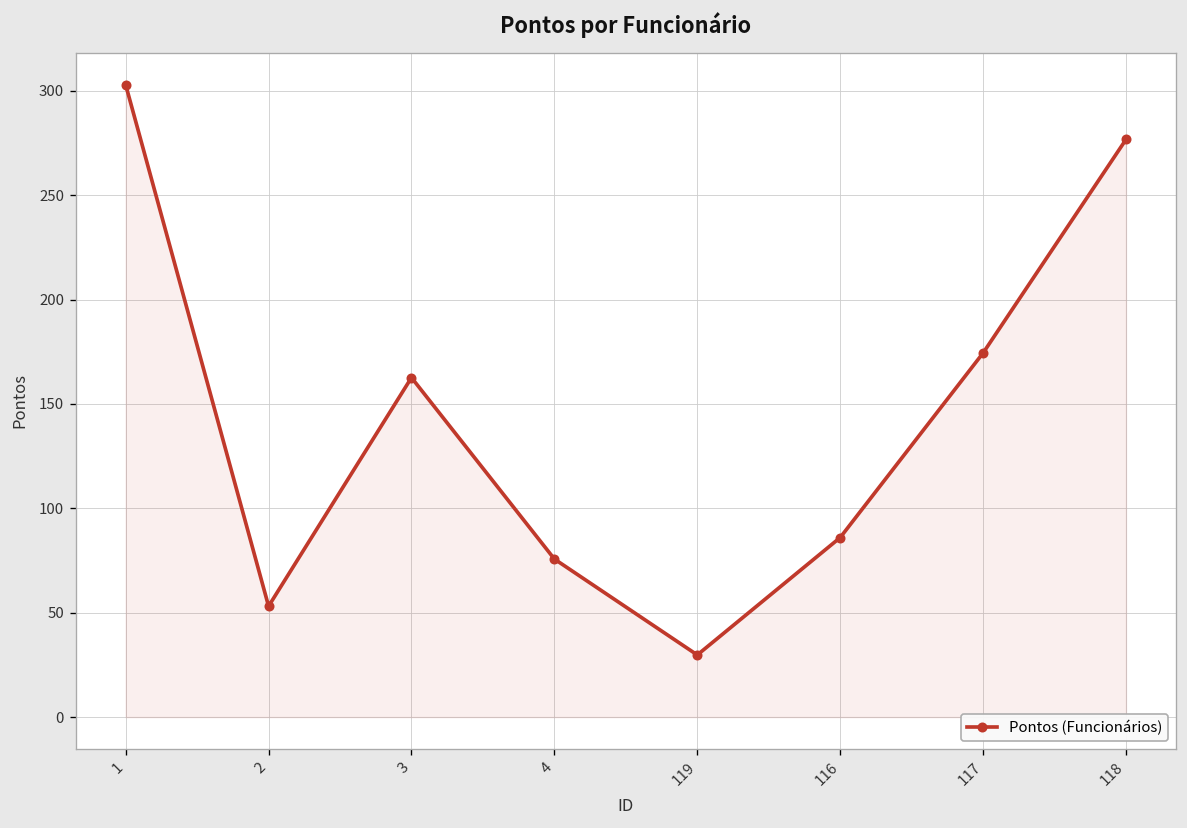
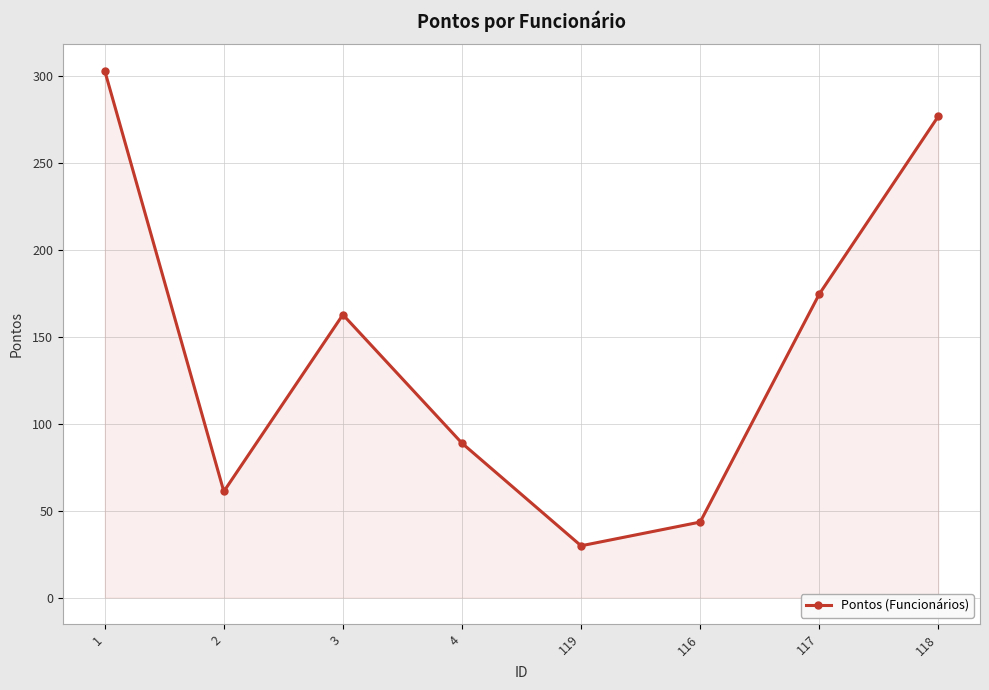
2: 53 -> 61
4: 76 -> 89
116: 86 -> 43
